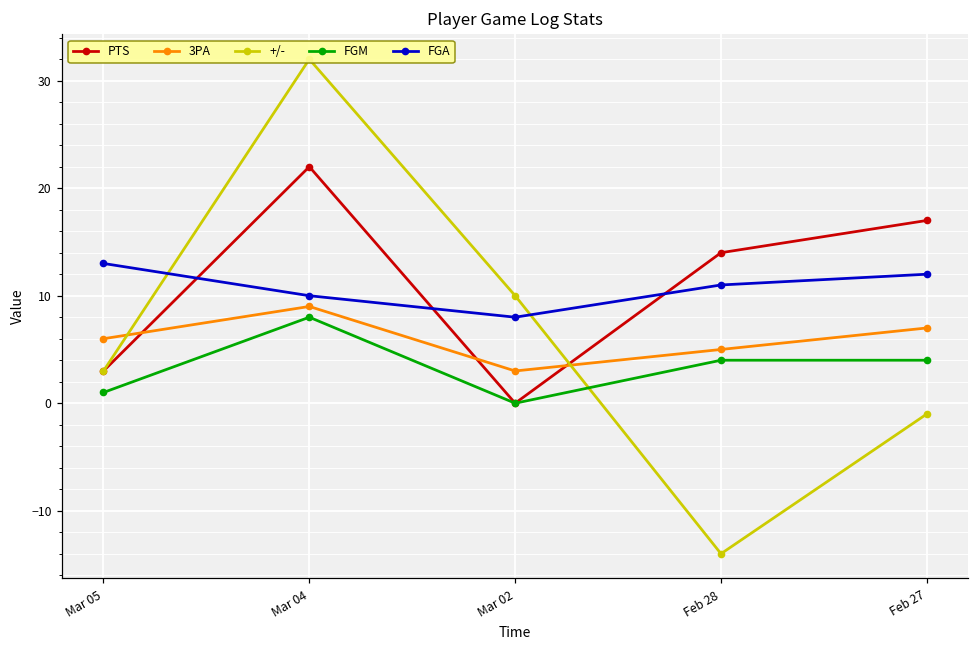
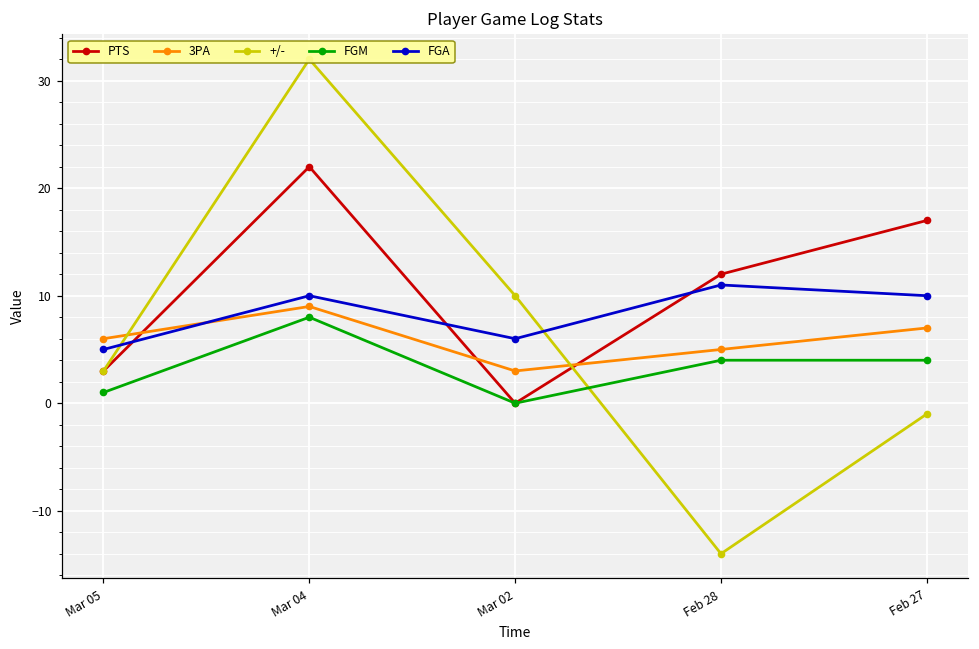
FGA, Mar 05: 13 -> 5
FGA, Mar 02: 8 -> 6
PTS, Feb 28: 14 -> 12
FGA, Feb 27: 12 -> 10
